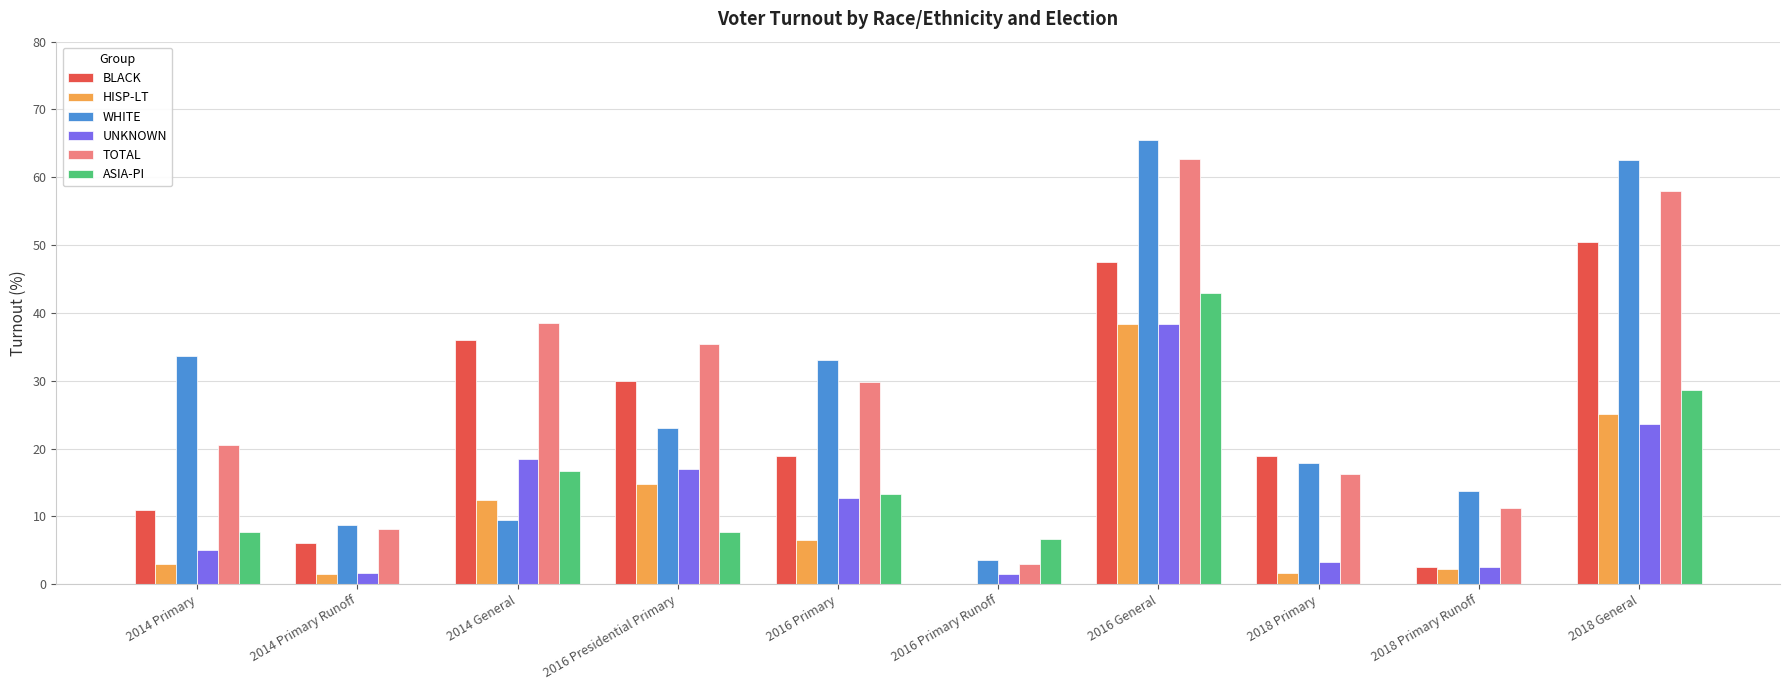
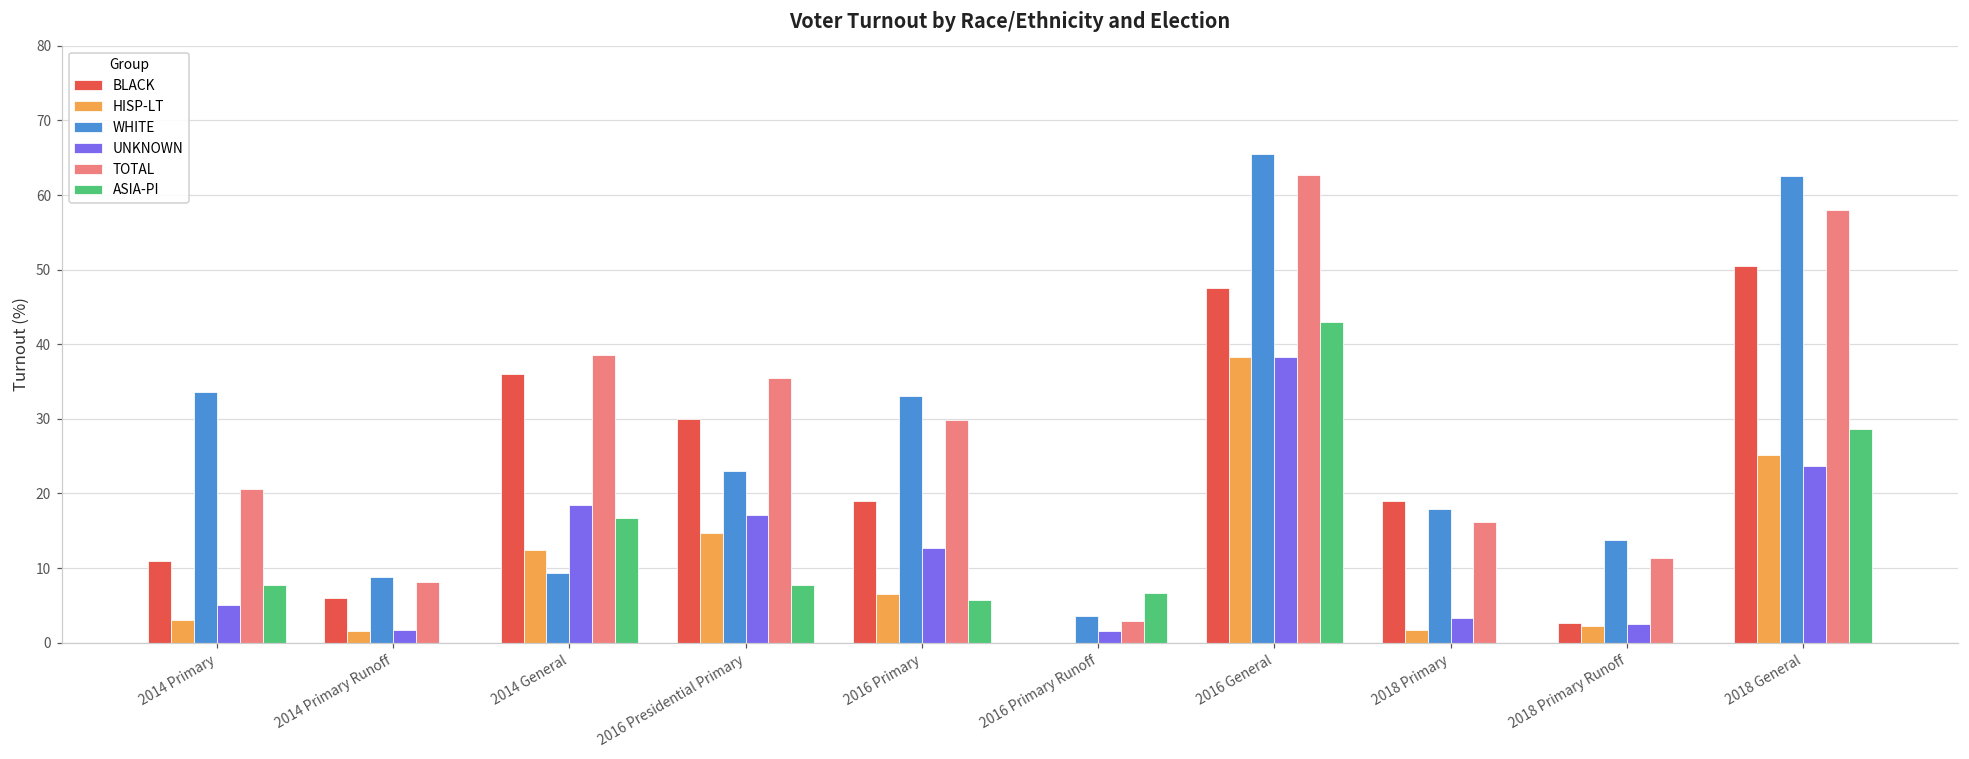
ASIA-PI, 2016 Primary: 13 -> 6
